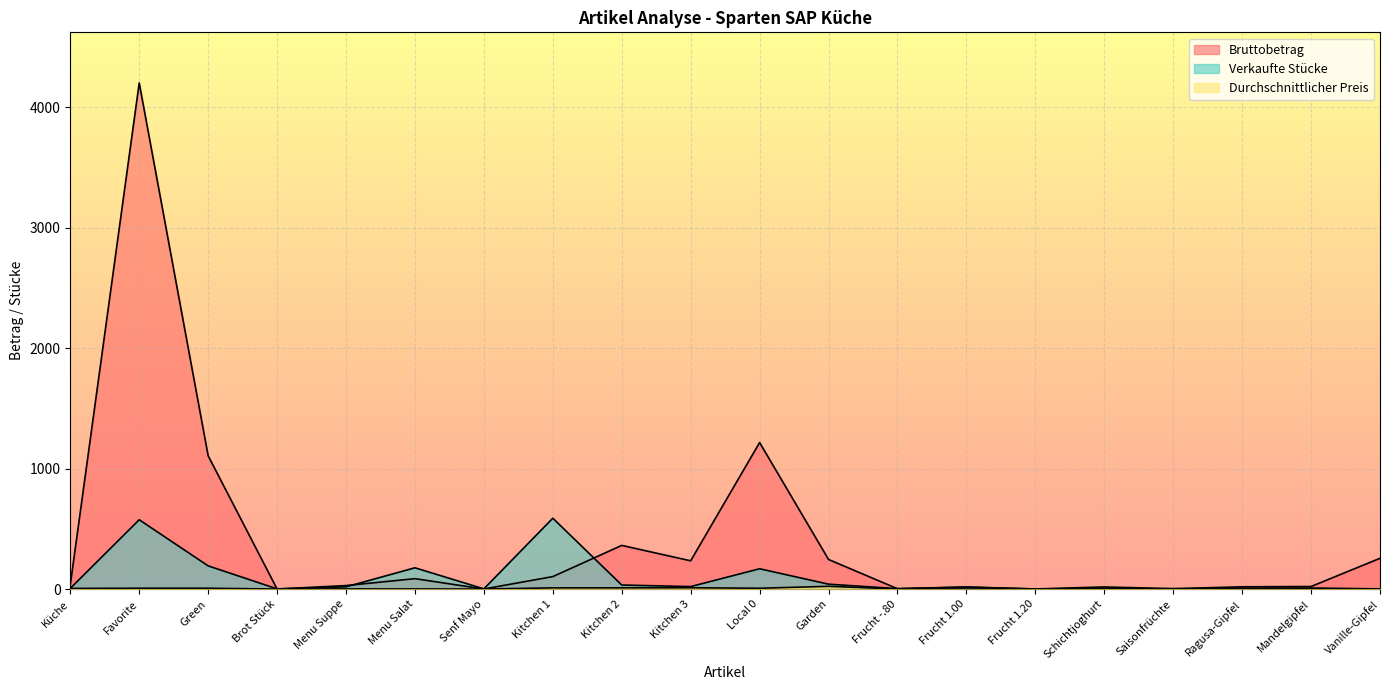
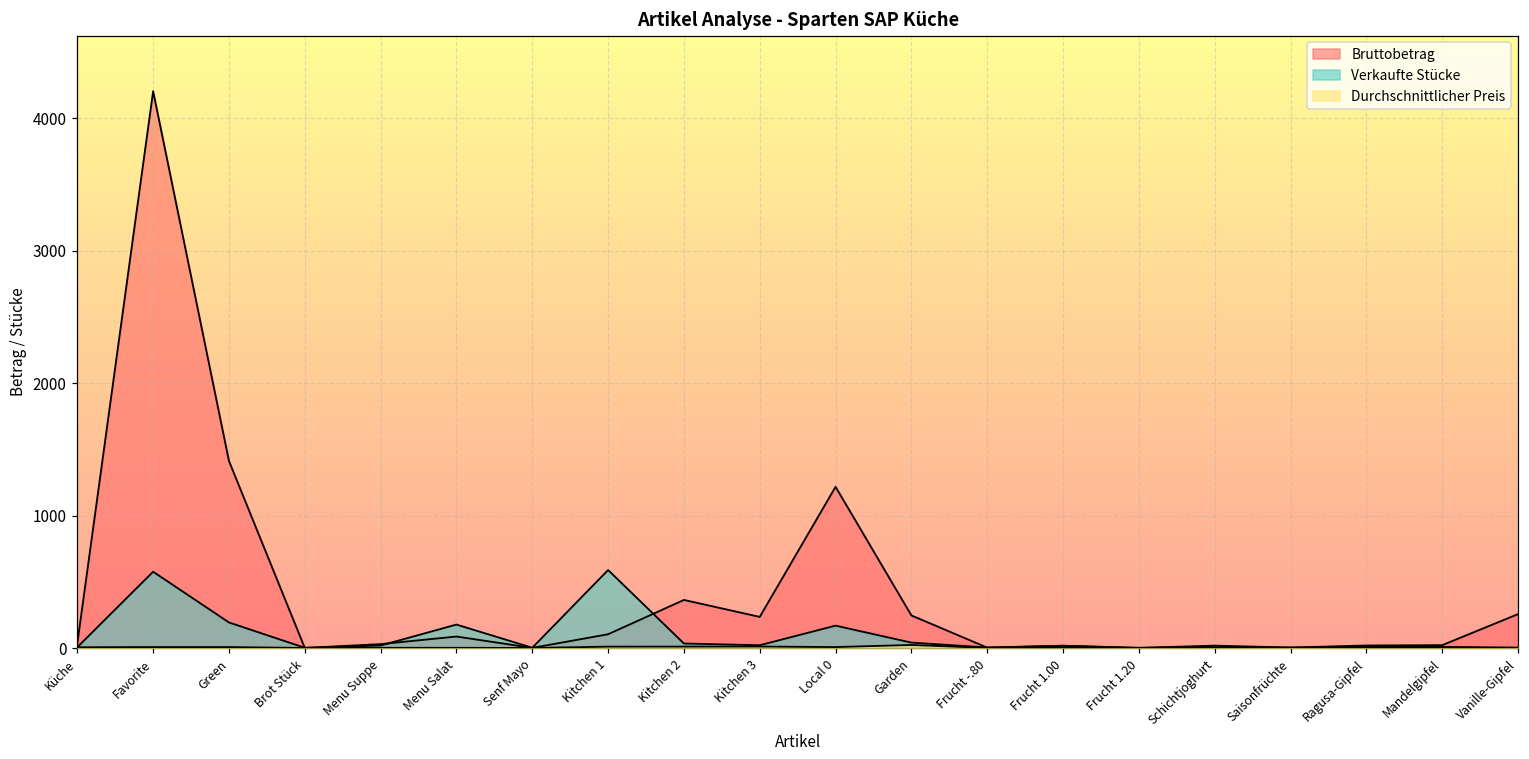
Bruttobetrag, Green: 1110 -> 1410
